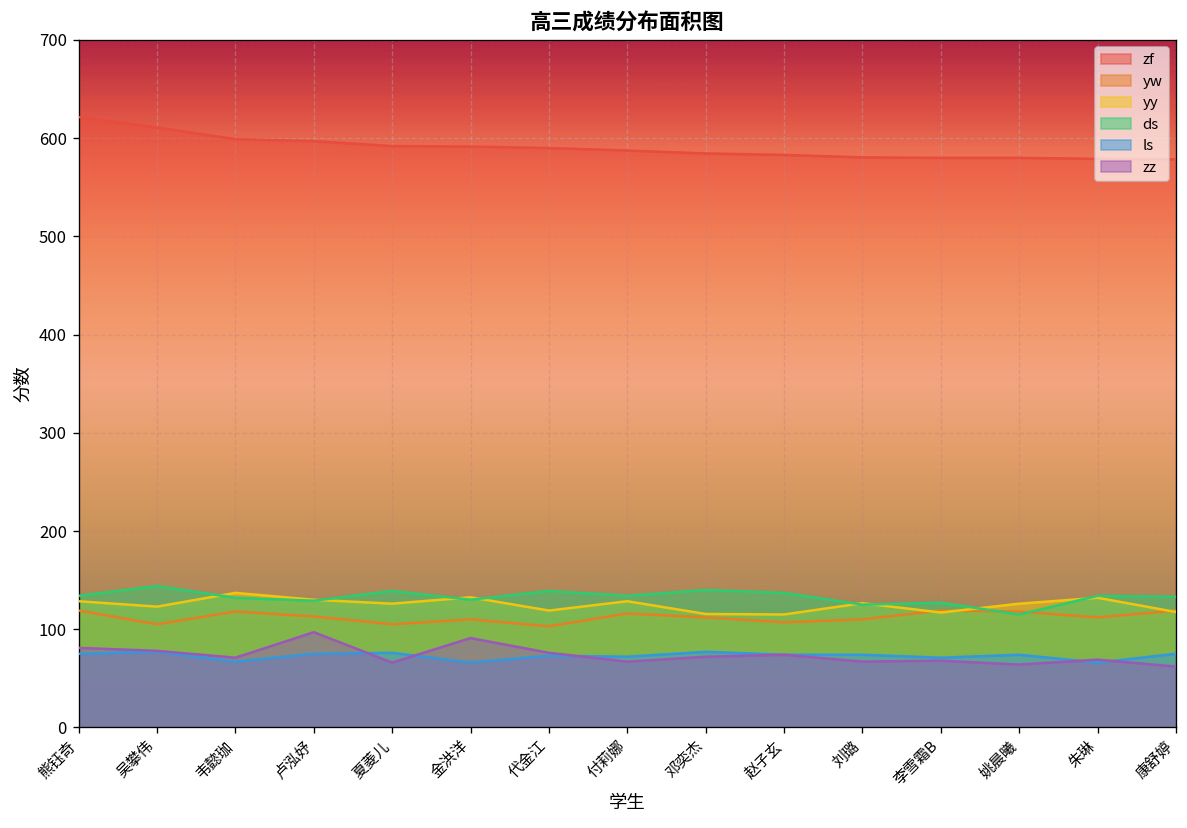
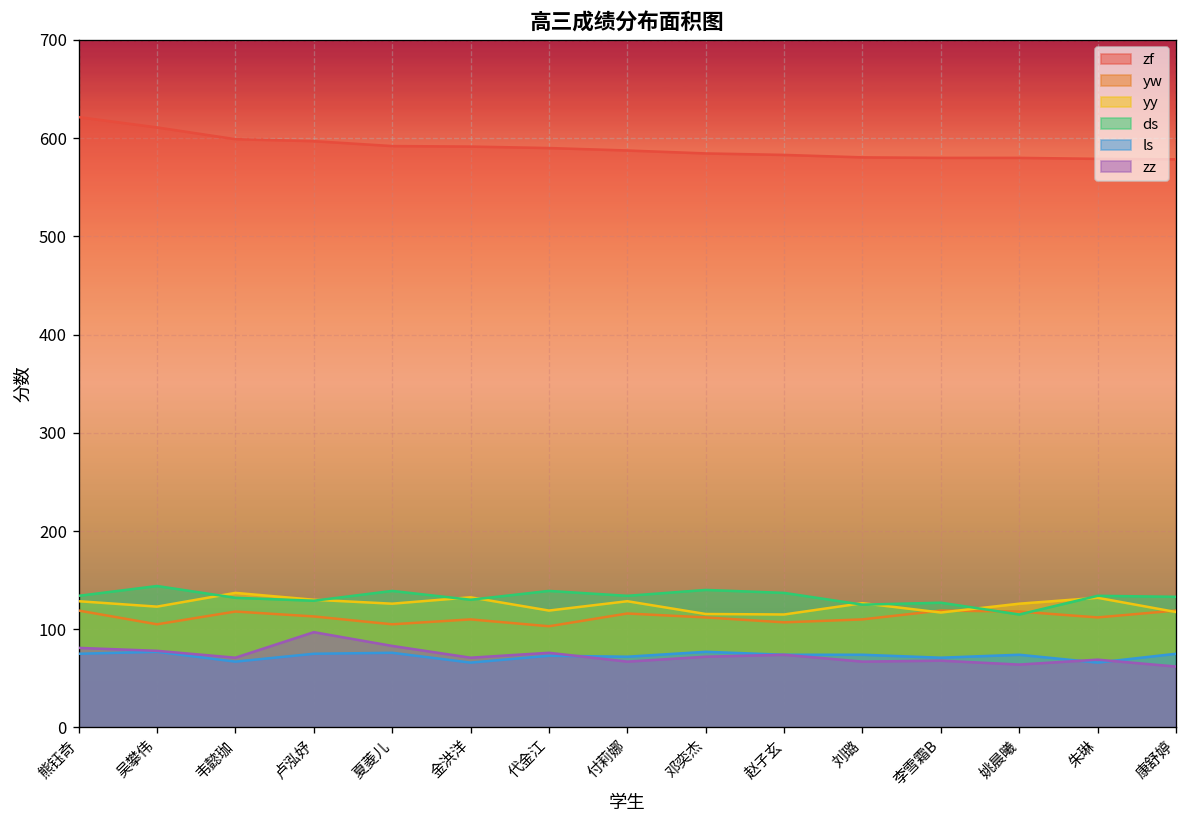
zz, 夏菱儿: 70 -> 80
zz, 金洪洋: 90 -> 70
